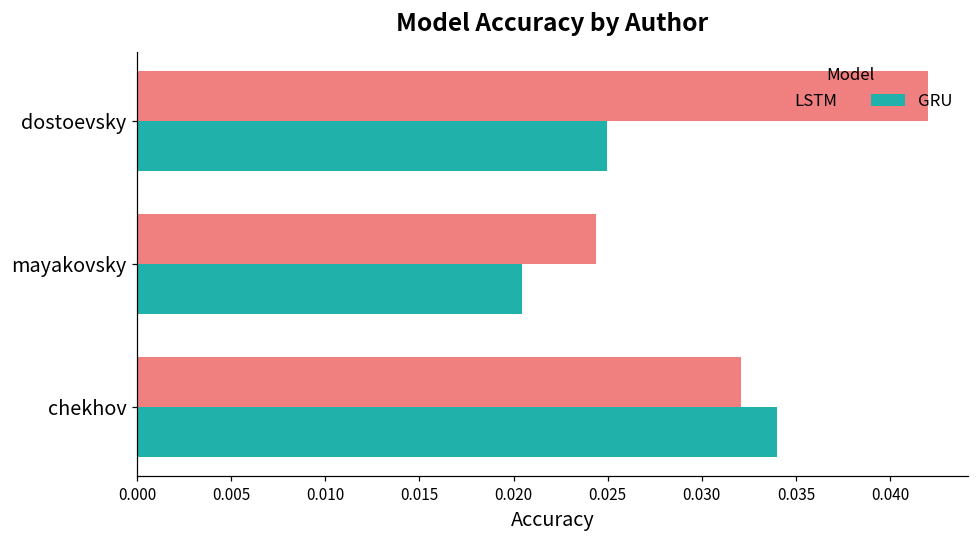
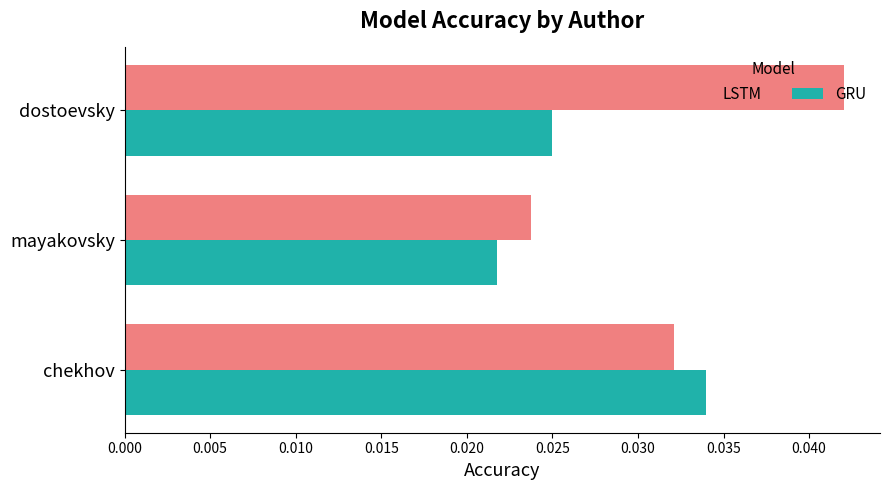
LSTM, mayakovsky: 0.0244 -> 0.0237
GRU, mayakovsky: 0.0204 -> 0.0218
